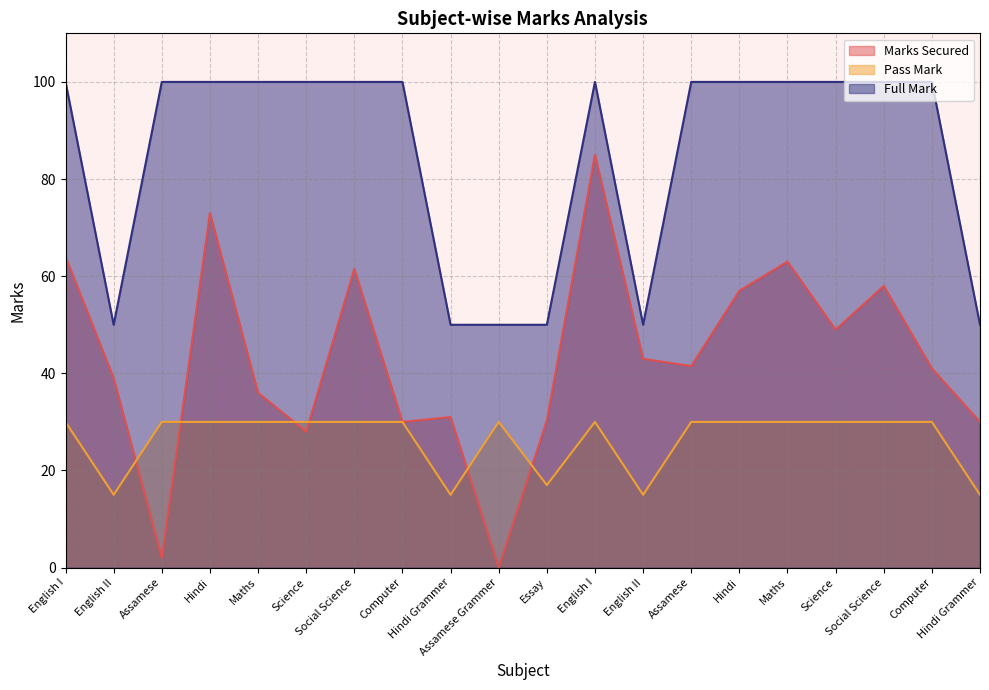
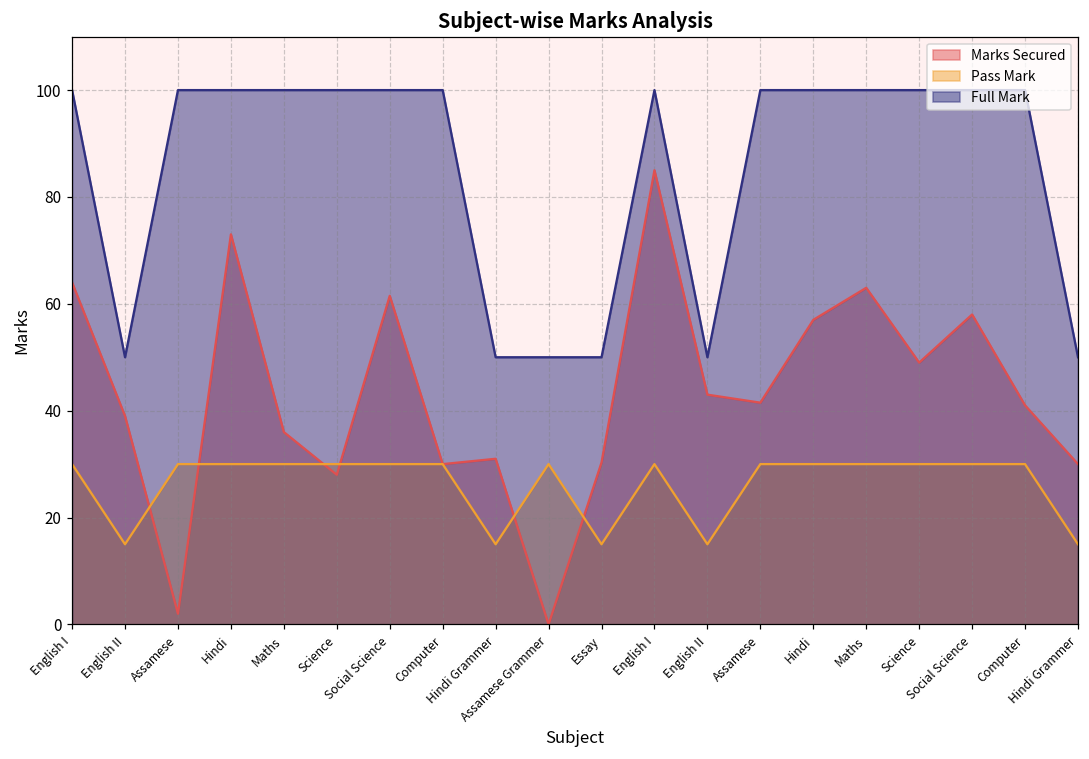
Pass Mark, Essay: 17 -> 15
